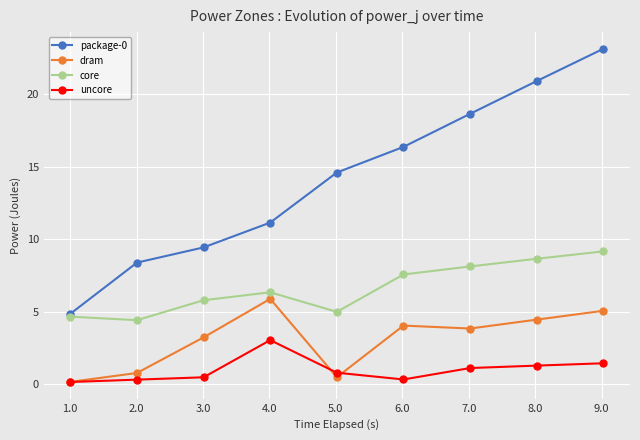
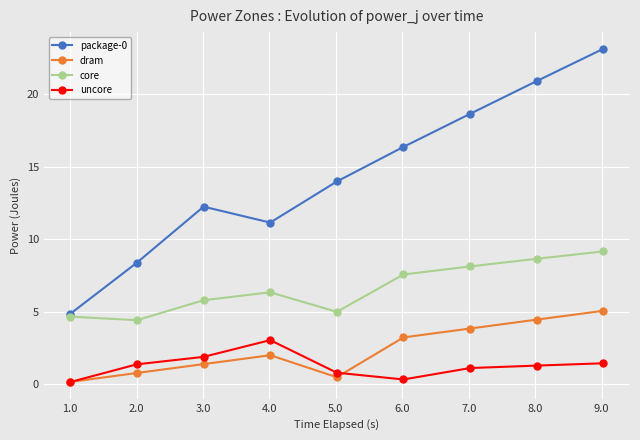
uncore, 2.0: 0.3 -> 1.4
package-0, 3.0: 9.4 -> 12.3
dram, 3.0: 3.2 -> 1.4
uncore, 3.0: 0.5 -> 1.9
dram, 4.0: 5.9 -> 2.0
package-0, 5.0: 14.6 -> 14.0
dram, 6.0: 4.1 -> 3.2
